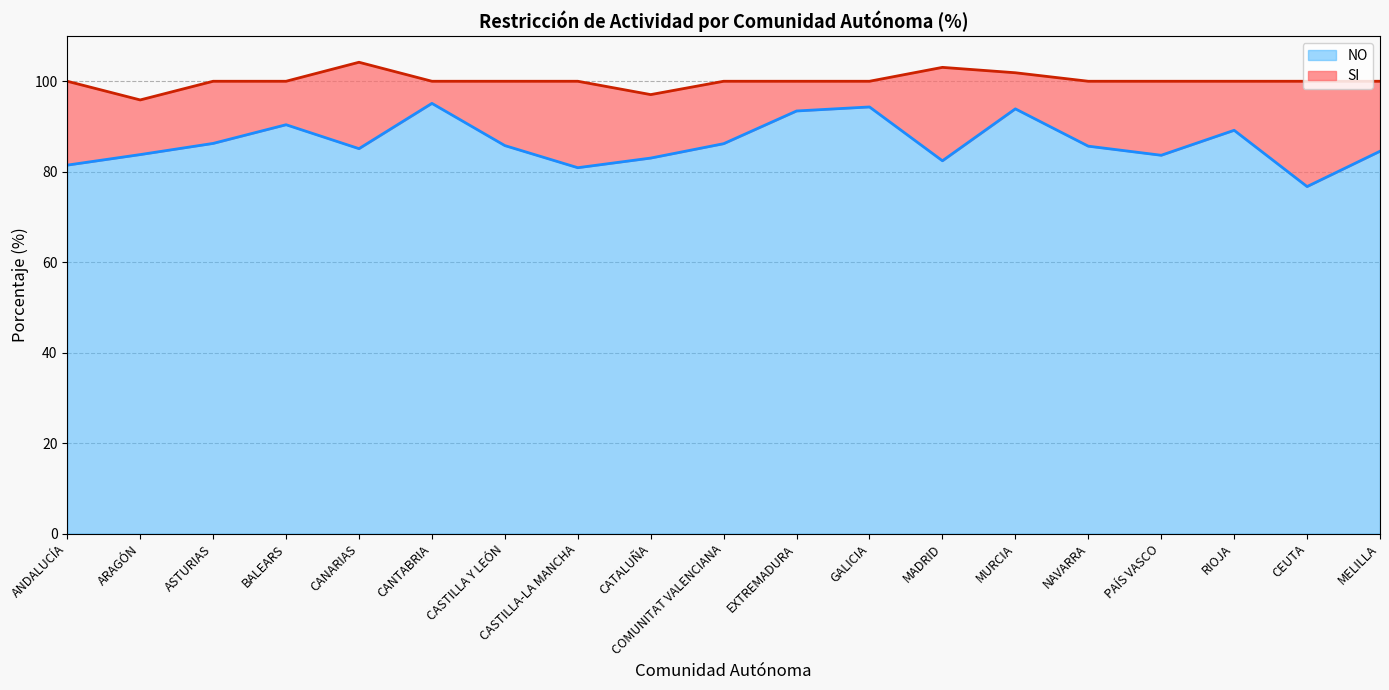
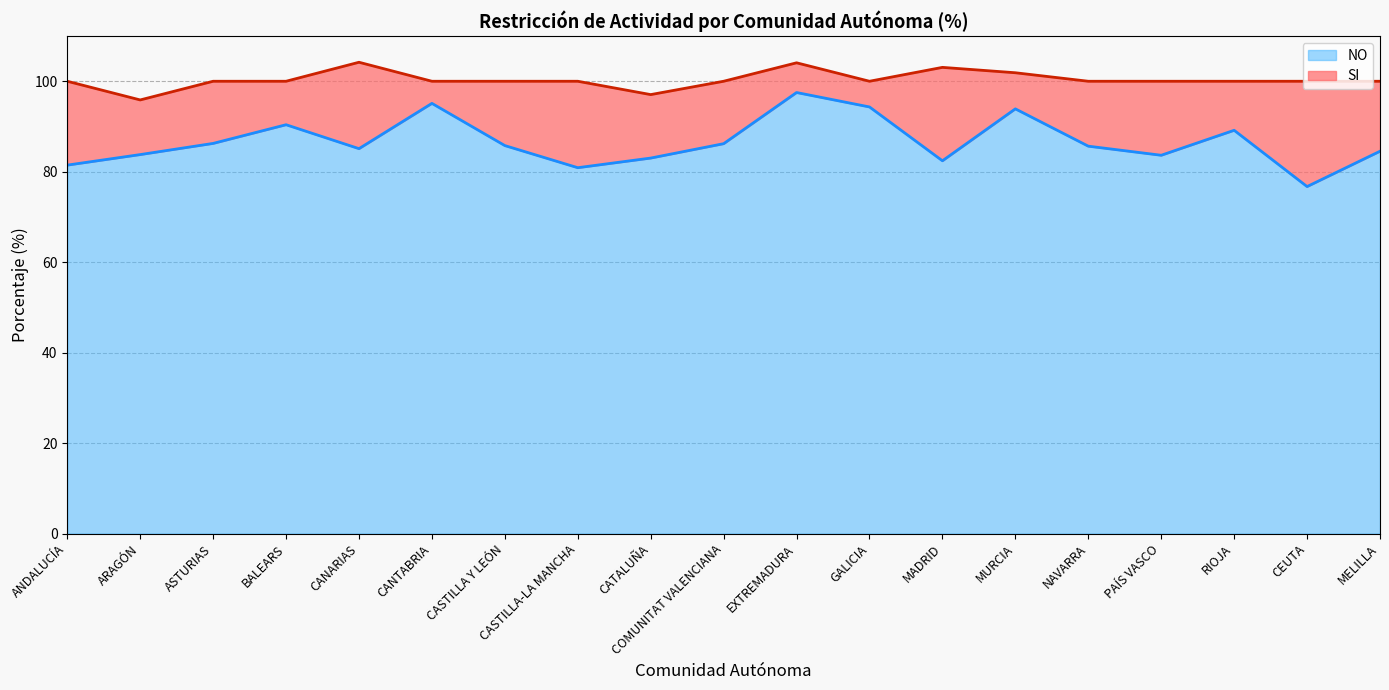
NO, EXTREMADURA: 93 -> 98
